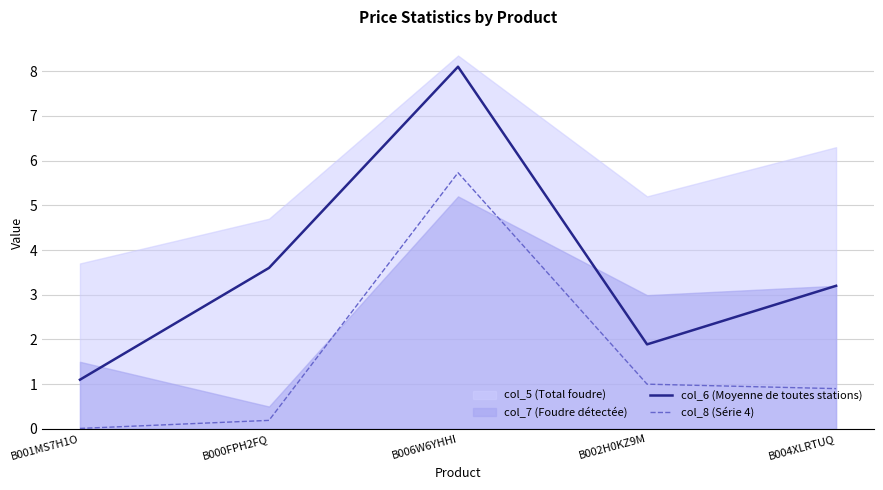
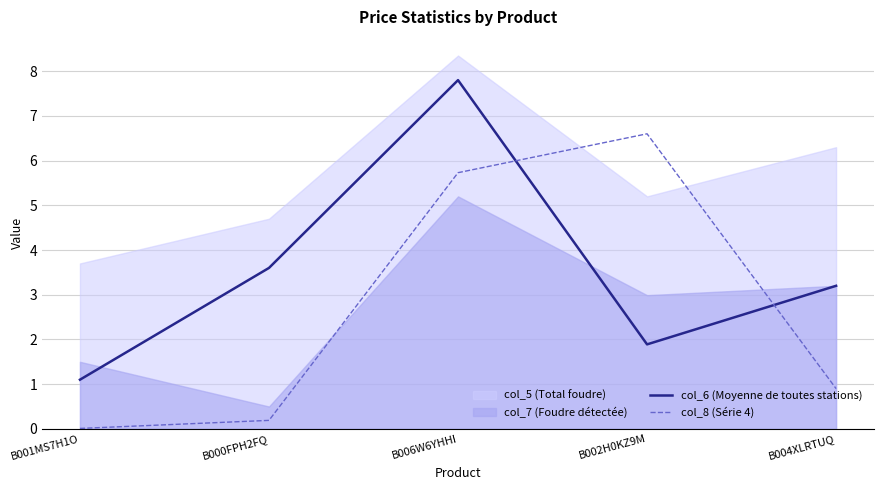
col_6 (Moyenne de toutes stations), B006W6YHHI: 8.1 -> 7.8
col_8 (Série 4), B002H0KZ9M: 1.0 -> 6.6
